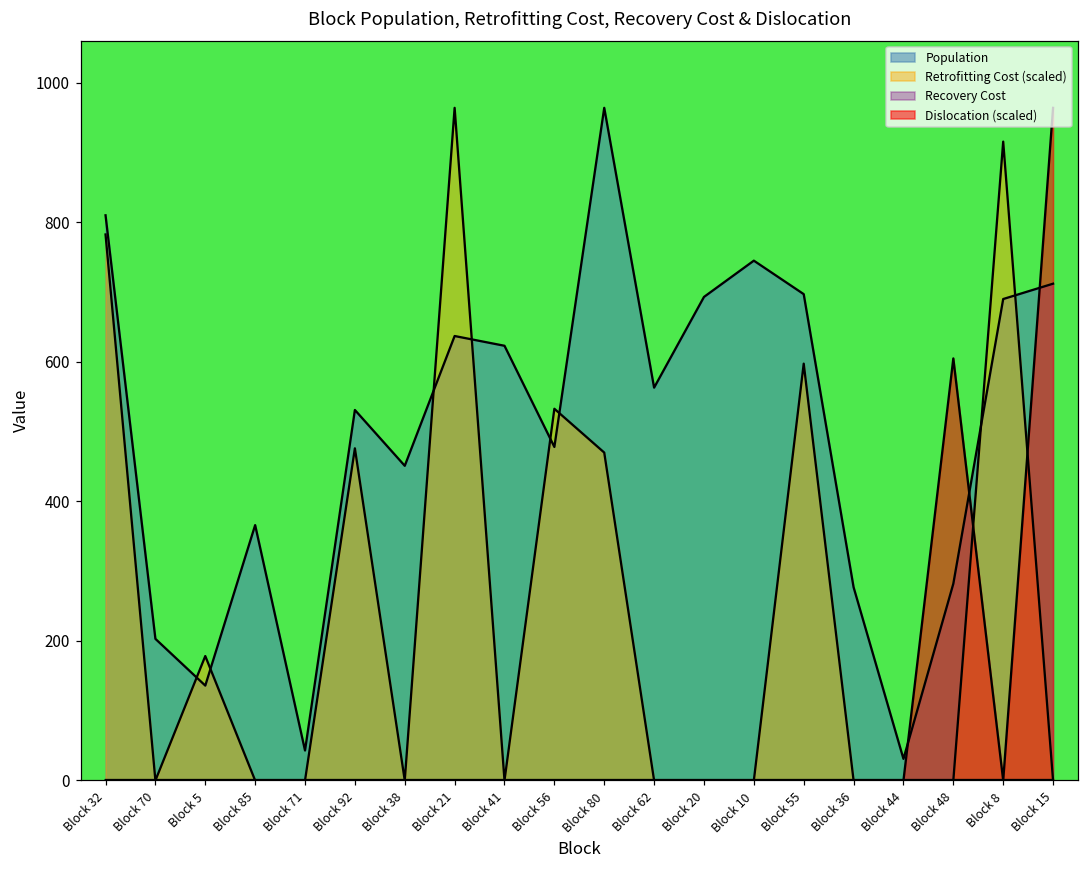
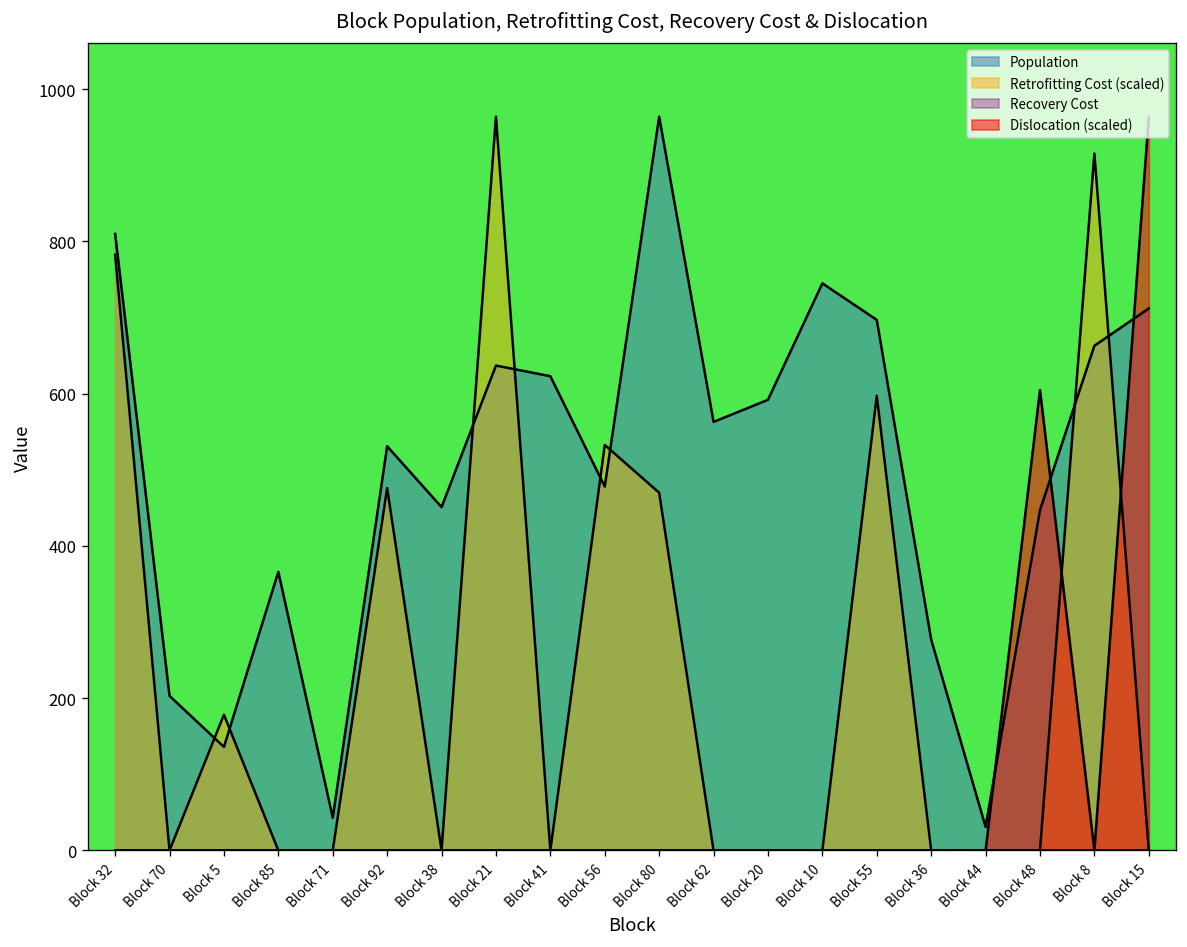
Population, Block 20: 690 -> 590
Population, Block 48: 280 -> 450
Population, Block 8: 690 -> 660
